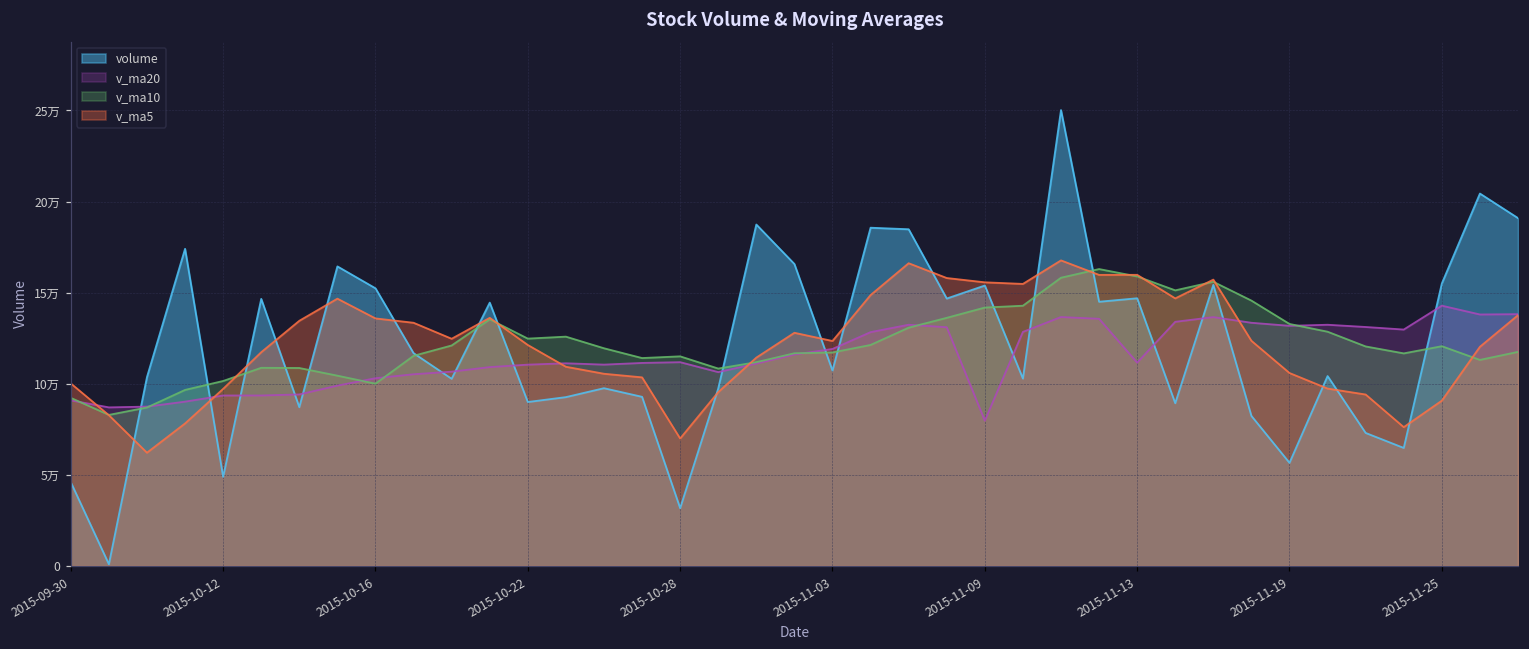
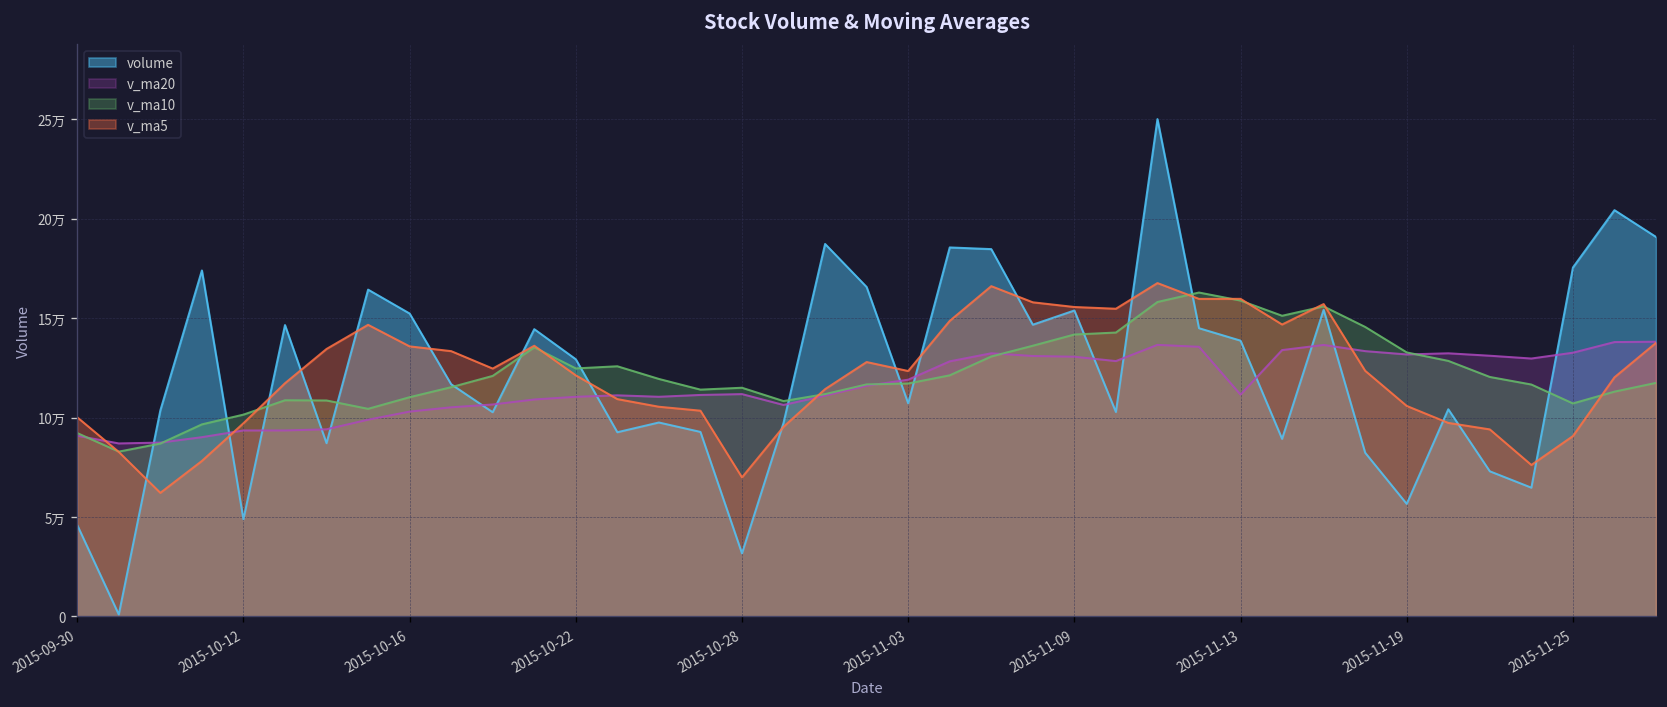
v_ma10, 2015-10-16: 10.0万 -> 11.0万
volume, 2015-10-22: 9.0万 -> 12.9万
v_ma20, 2015-11-09: 8.0万 -> 13.1万
volume, 2015-11-13: 14.7万 -> 13.9万
volume, 2015-11-25: 15.5万 -> 17.6万
v_ma20, 2015-11-25: 14.3万 -> 13.3万
v_ma10, 2015-11-25: 12.1万 -> 10.7万
